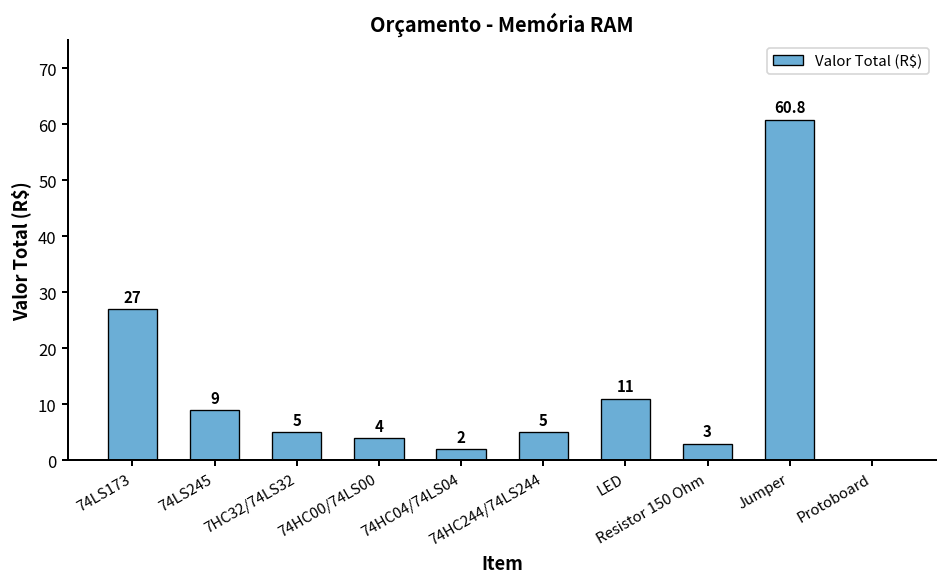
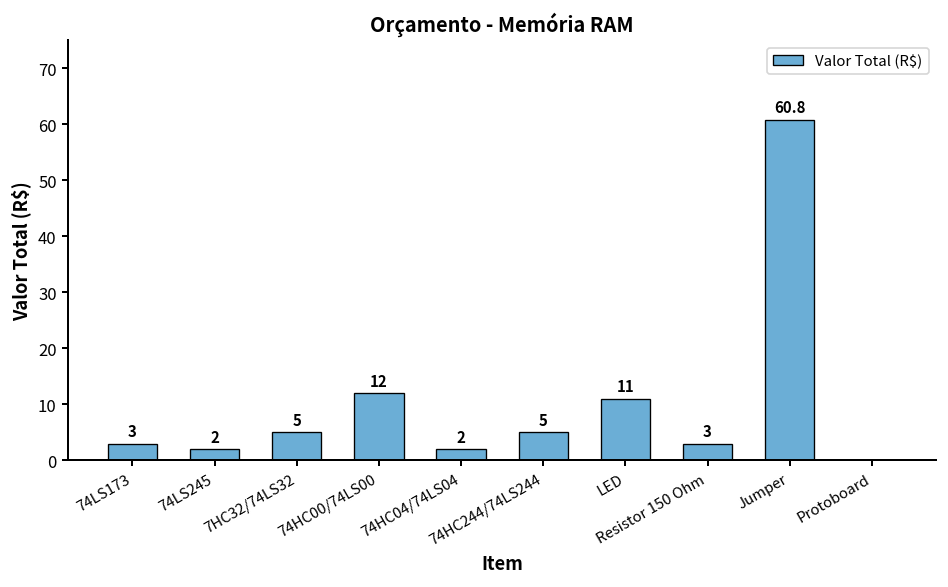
74LS173: 27 -> 3
74LS245: 9 -> 2
74HC00/74LS00: 4 -> 12
